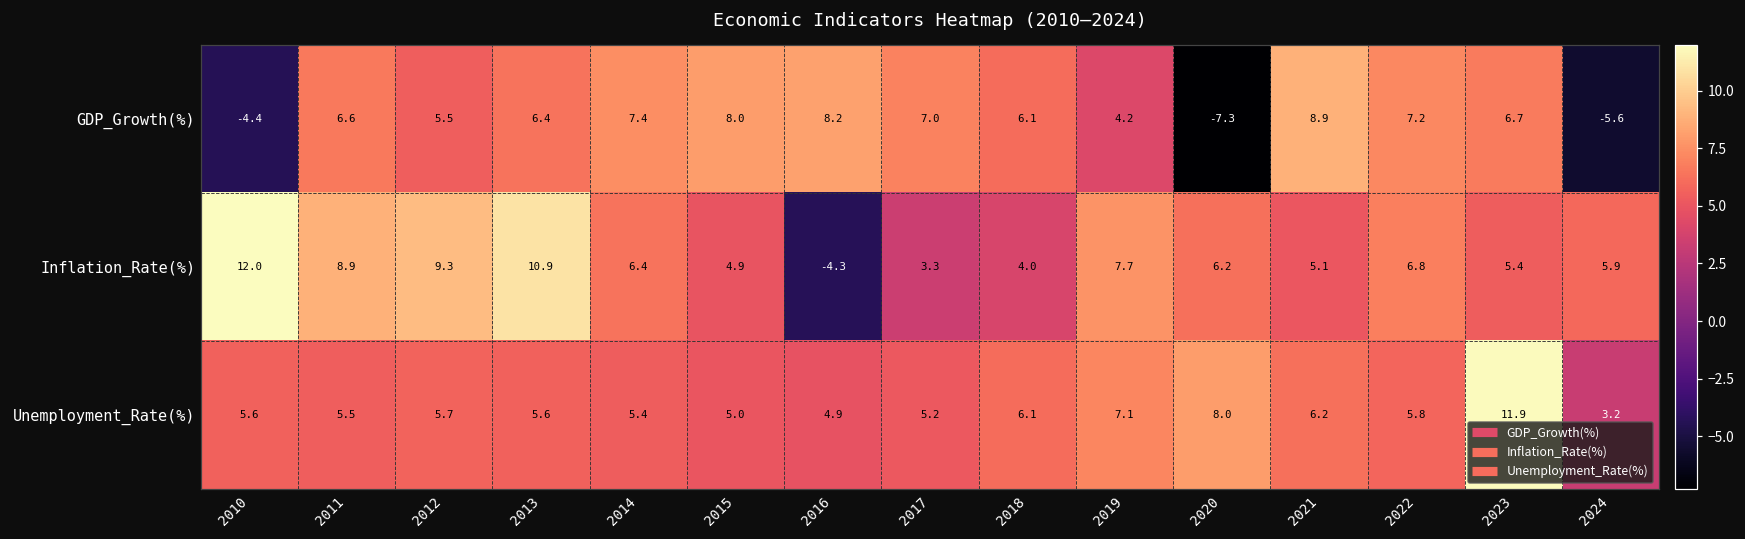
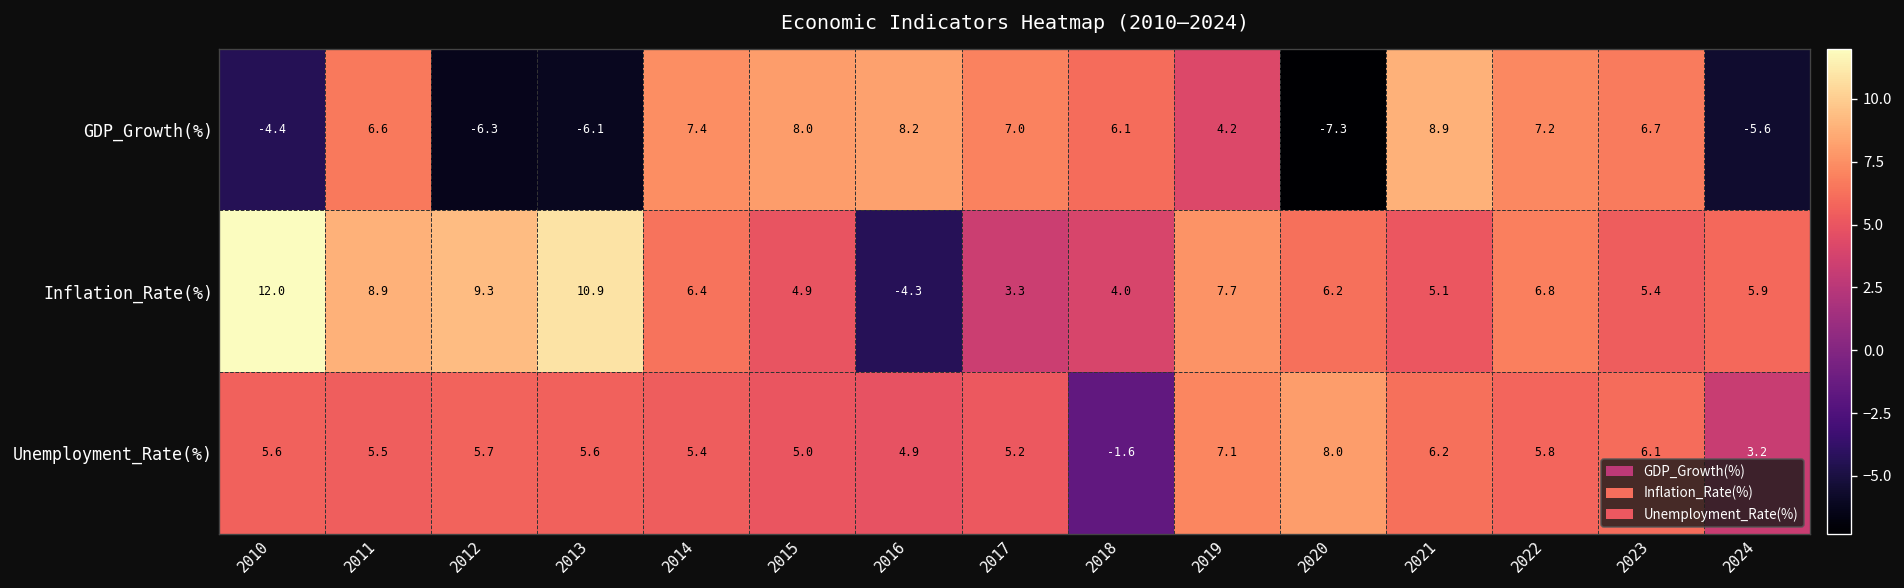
GDP_Growth(%), 2012: 5.5 -> -6.3
GDP_Growth(%), 2013: 6.4 -> -6.1
Unemployment_Rate(%), 2018: 6.1 -> -1.6
Unemployment_Rate(%), 2023: 11.9 -> 6.1
